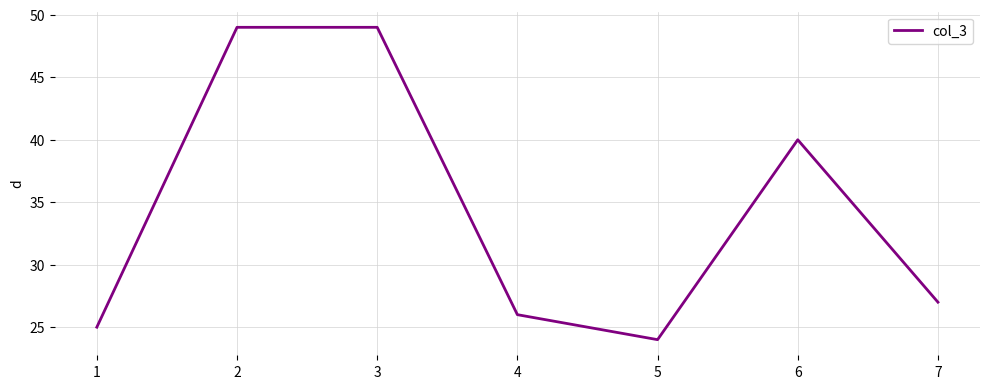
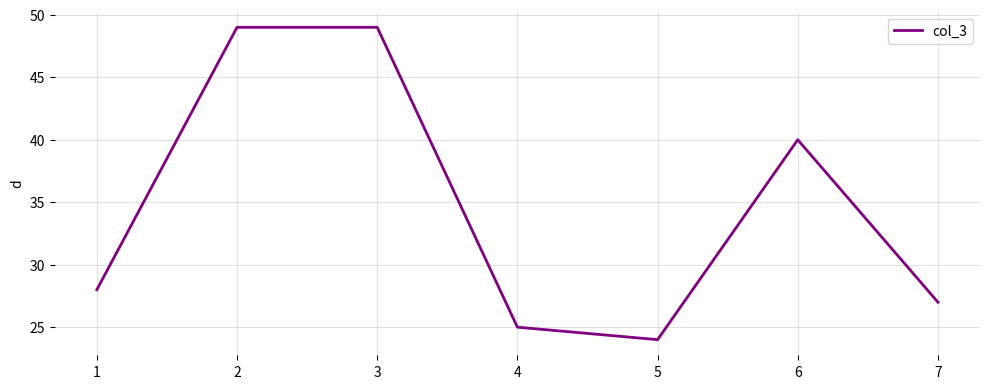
1: 25 -> 28
4: 26 -> 25
